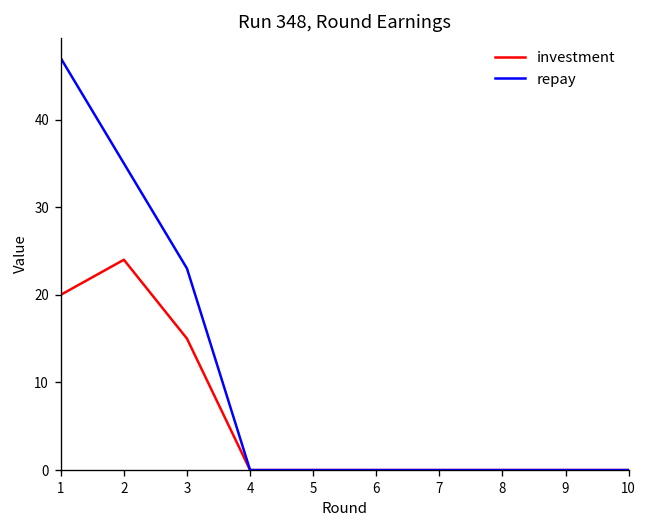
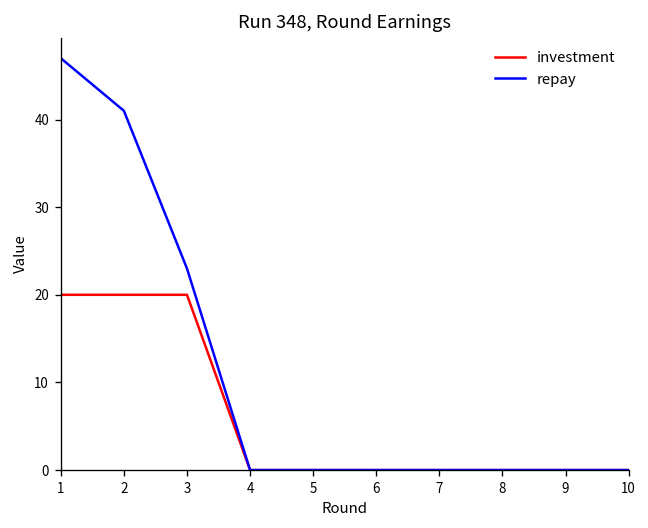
investment, 2: 24 -> 20
repay, 2: 35 -> 41
investment, 3: 15 -> 20
